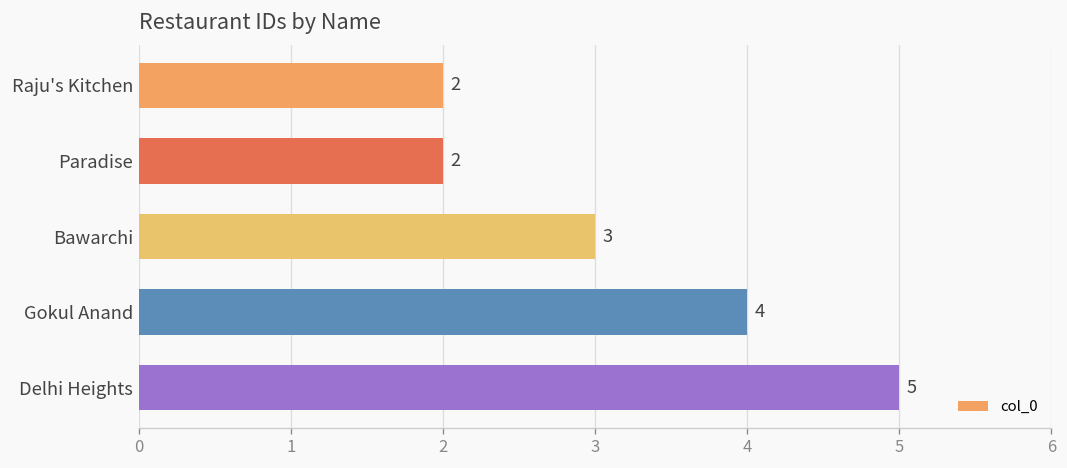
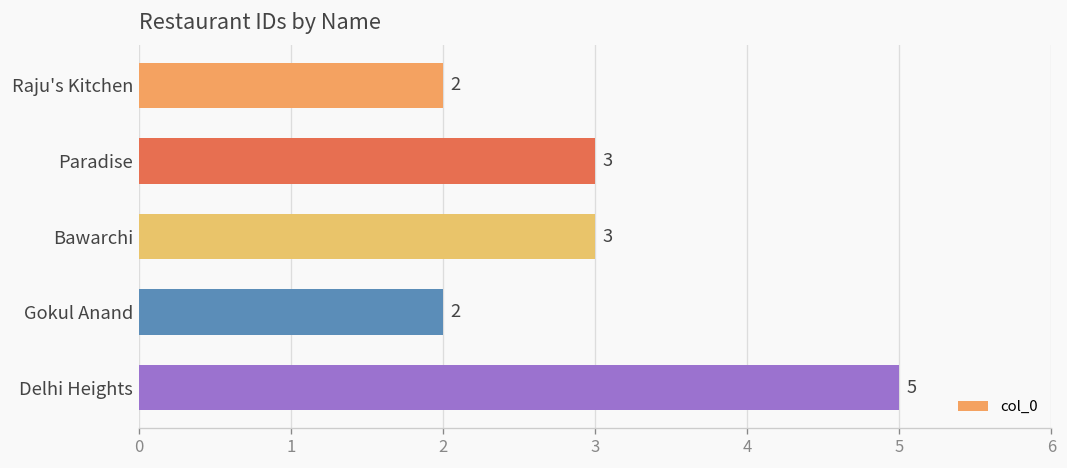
Paradise: 2 -> 3
Gokul Anand: 4 -> 2
